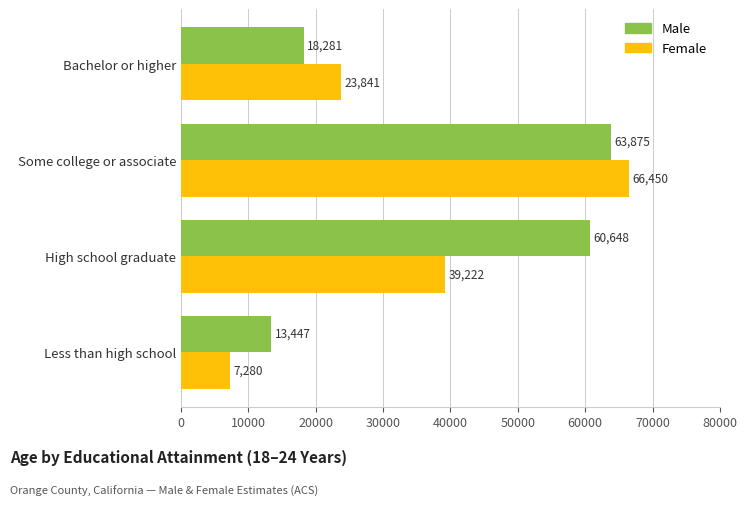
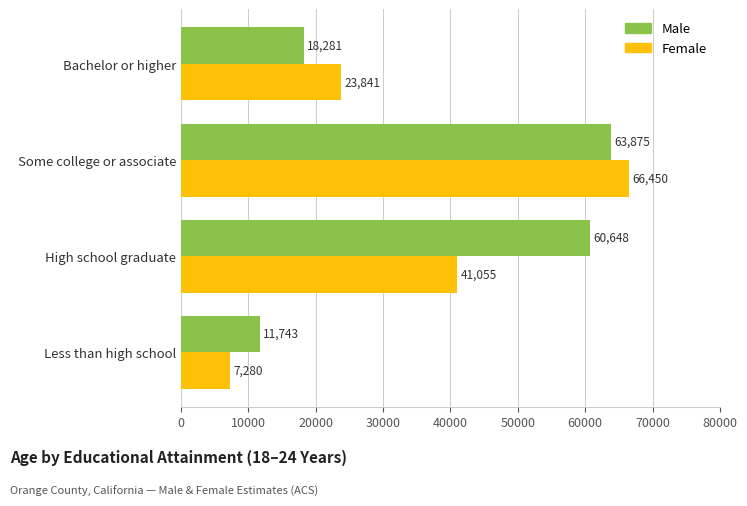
Female, High school graduate: 39,222 -> 41,055
Male, Less than high school: 13,447 -> 11,743
